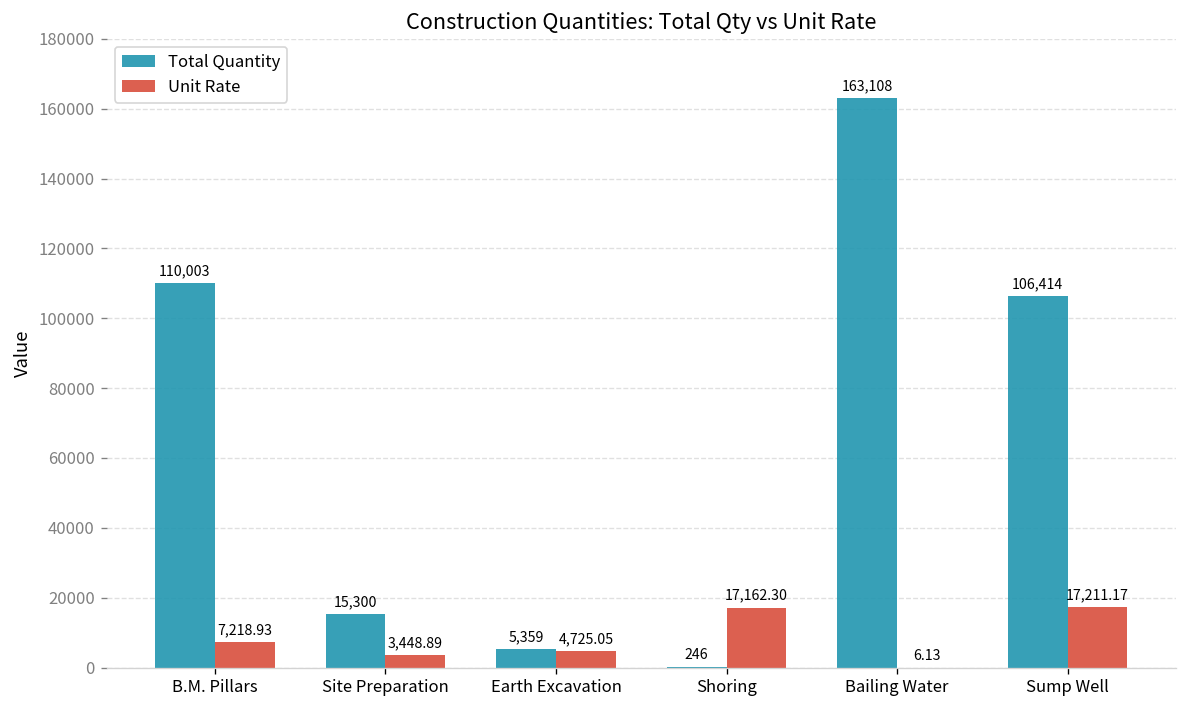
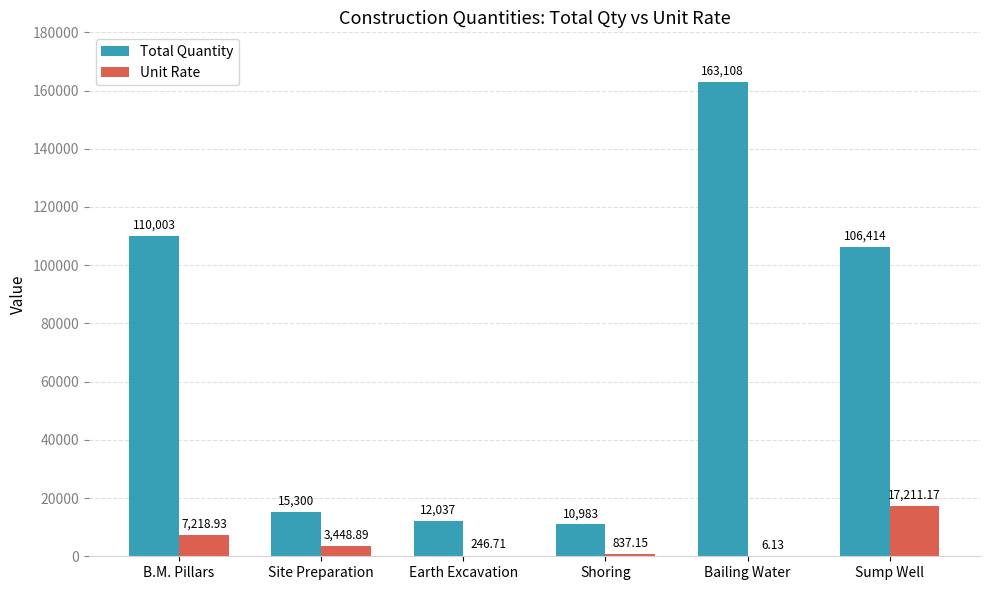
Total Quantity, Earth Excavation: 5,359 -> 12,037
Unit Rate, Earth Excavation: 4,725.05 -> 246.71
Total Quantity, Shoring: 246 -> 10,983
Unit Rate, Shoring: 17,162.30 -> 837.15
